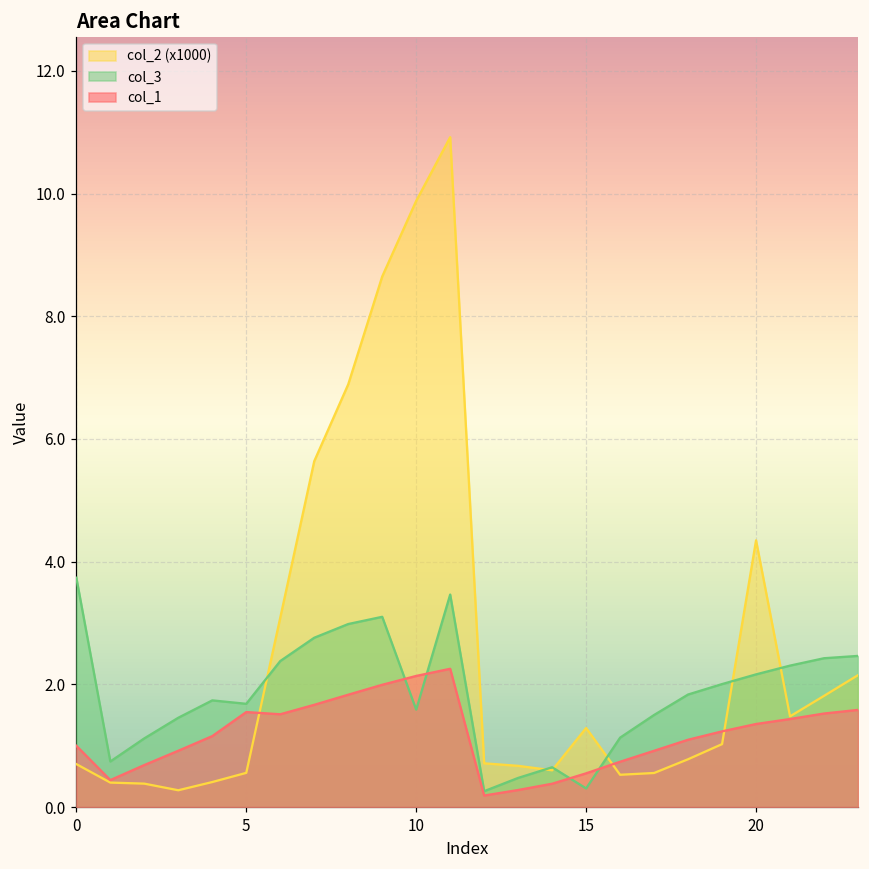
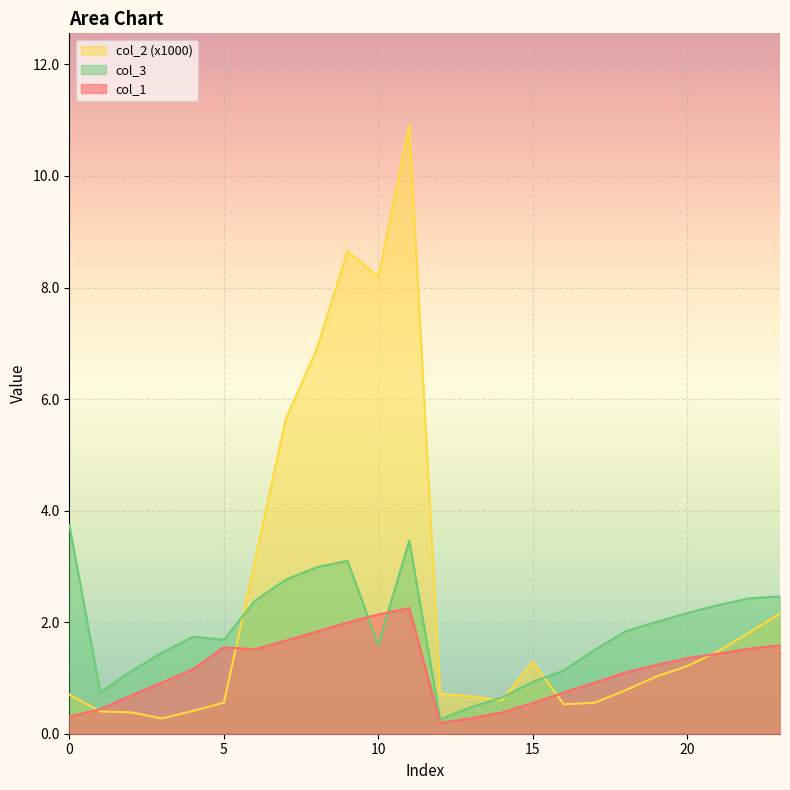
col_1, 0: 1.0 -> 0.3
col_2 (x1000), 10: 9.9 -> 8.2
col_3, 15: 0.3 -> 0.9
col_2 (x1000), 20: 4.3 -> 1.2
